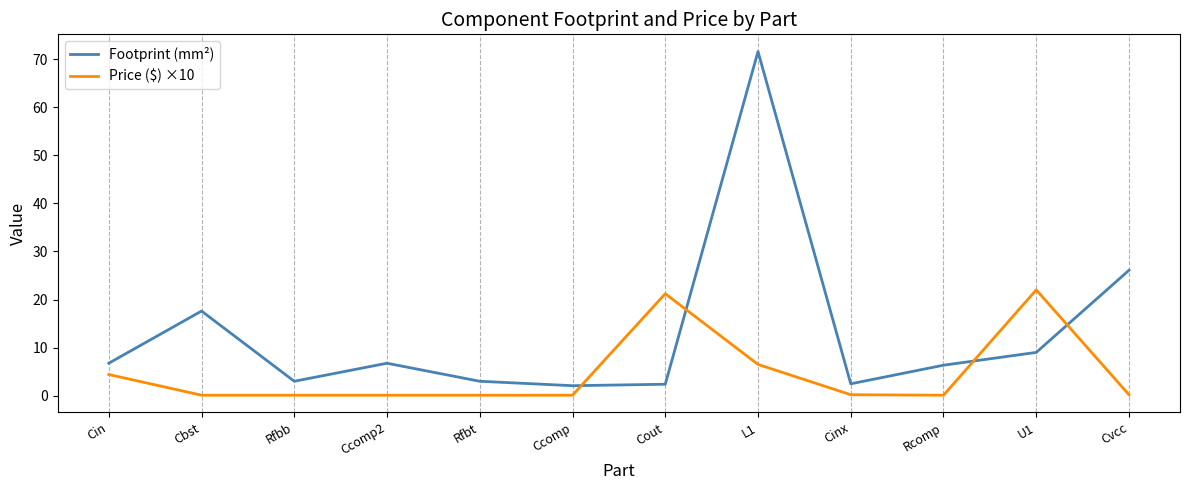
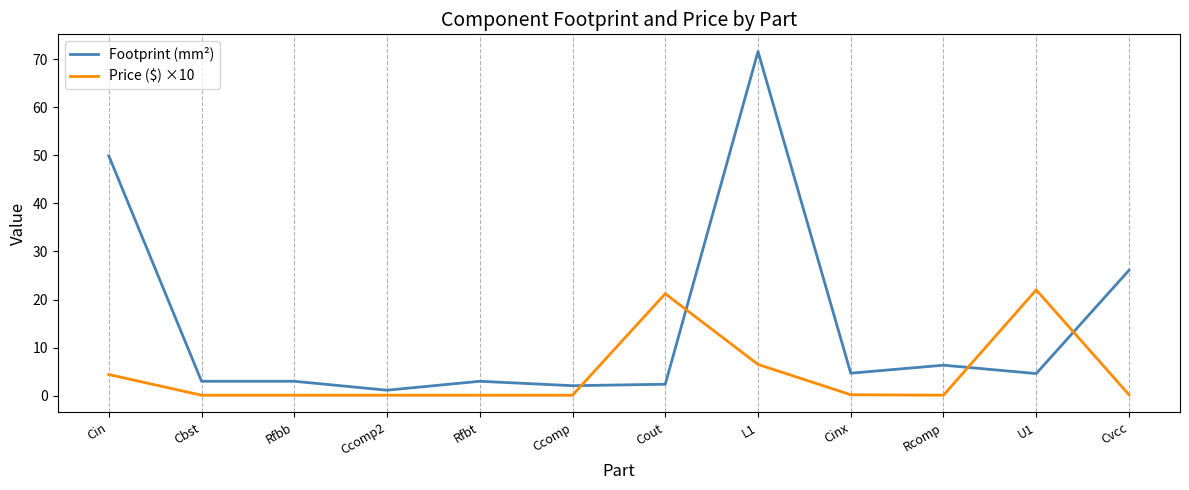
Footprint (mm²), Cin: 7 -> 50
Footprint (mm²), Cbst: 18 -> 3
Footprint (mm²), Ccomp2: 7 -> 1
Footprint (mm²), Cinx: 2 -> 5
Footprint (mm²), U1: 9 -> 5
